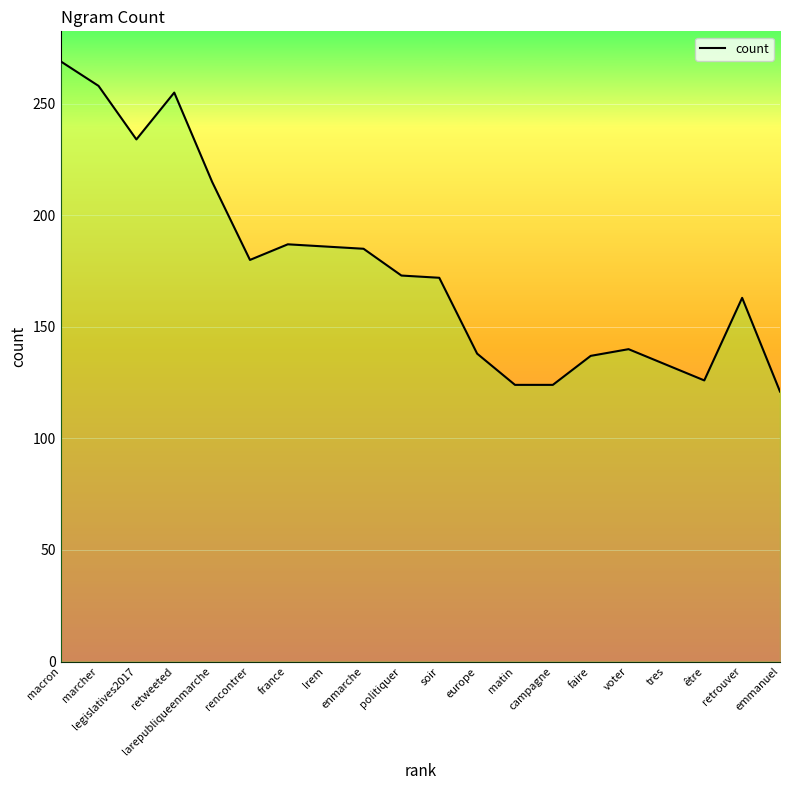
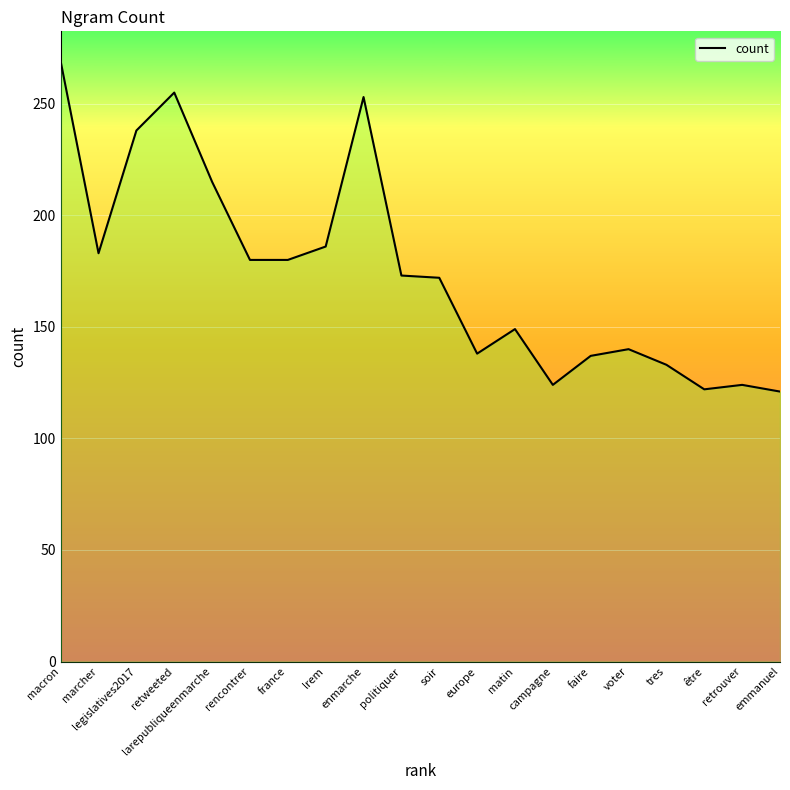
marcher: 258 -> 183
legislatives2017: 234 -> 238
france: 187 -> 180
enmarche: 185 -> 253
matin: 124 -> 149
être: 126 -> 122
retrouver: 163 -> 124
